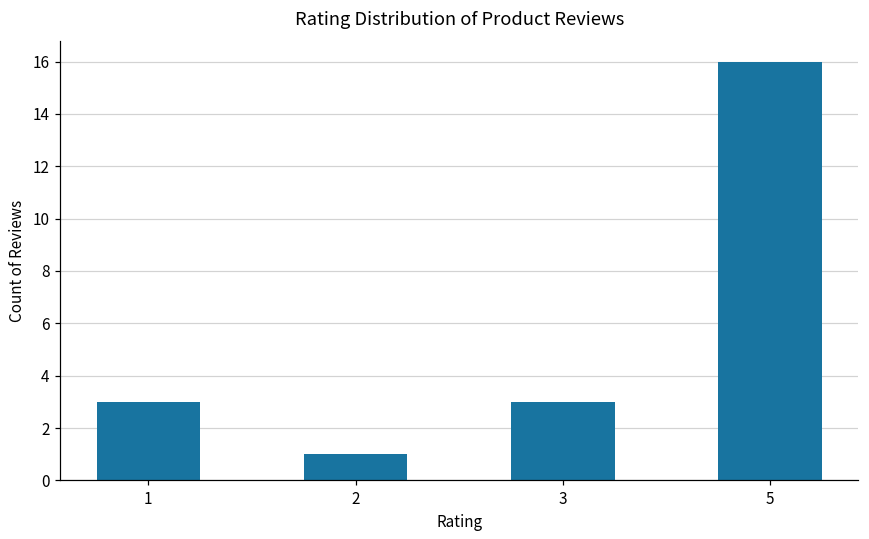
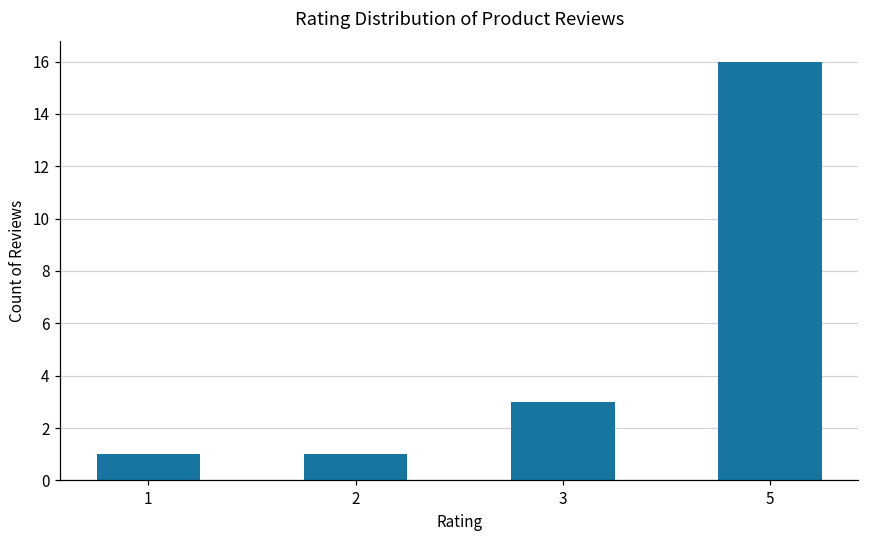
1: 3 -> 1
